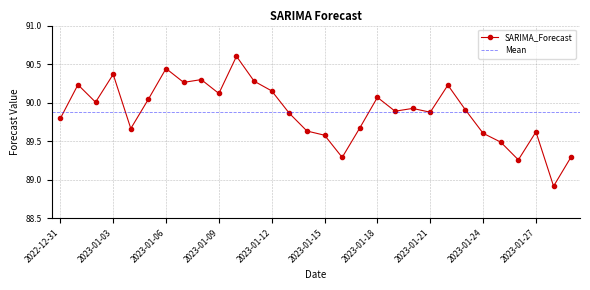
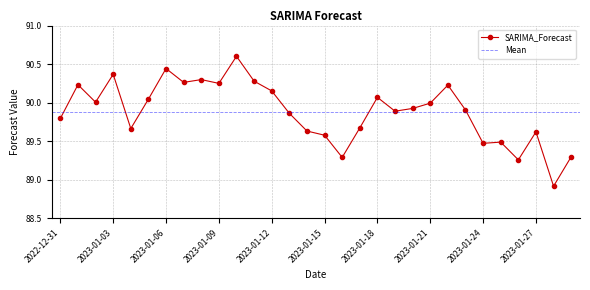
2023-01-09: 90.1 -> 90.2
2023-01-21: 89.9 -> 90.0
2023-01-24: 89.6 -> 89.5
